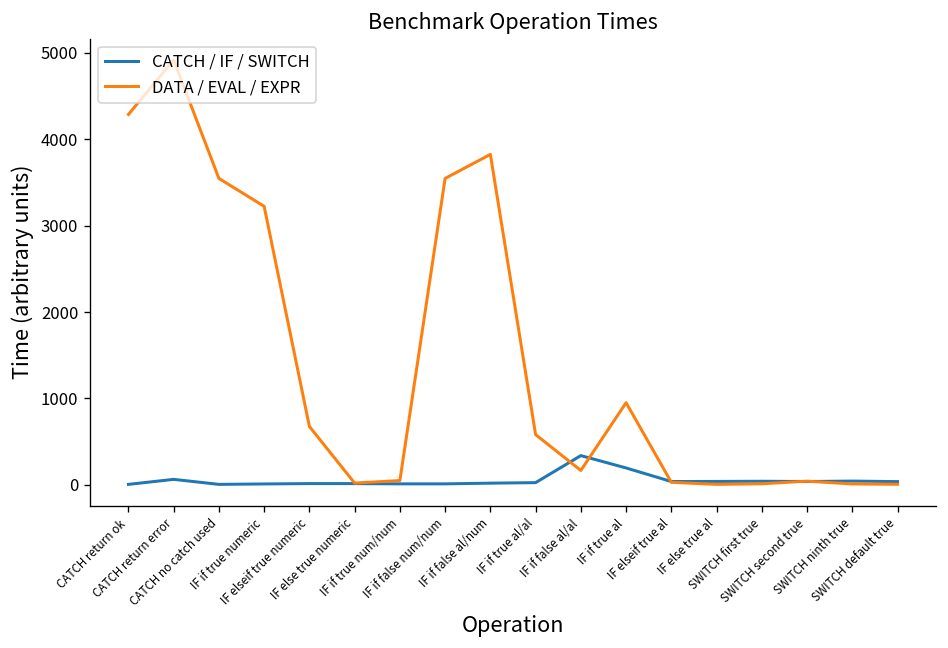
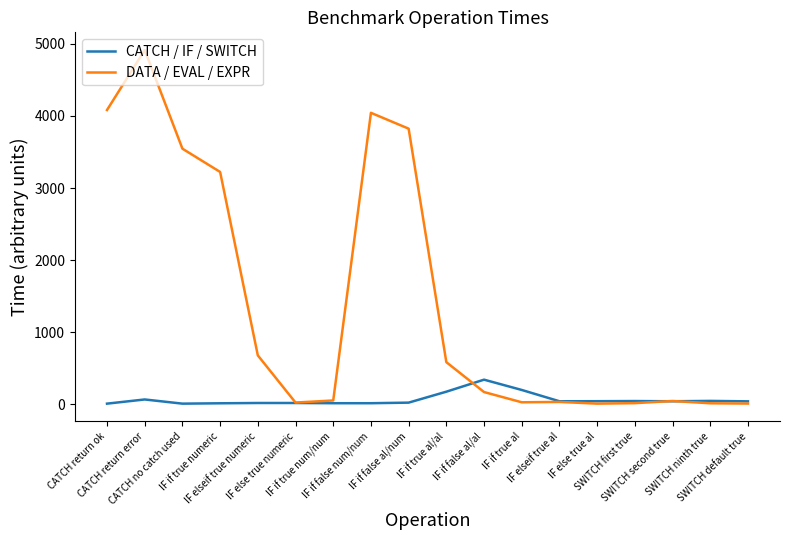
DATA / EVAL / EXPR, CATCH return ok: 4300 -> 4100
DATA / EVAL / EXPR, IF if false num/num: 3500 -> 4000
CATCH / IF / SWITCH, IF if true al/al: 0 -> 200
DATA / EVAL / EXPR, IF if true al: 1000 -> 0
